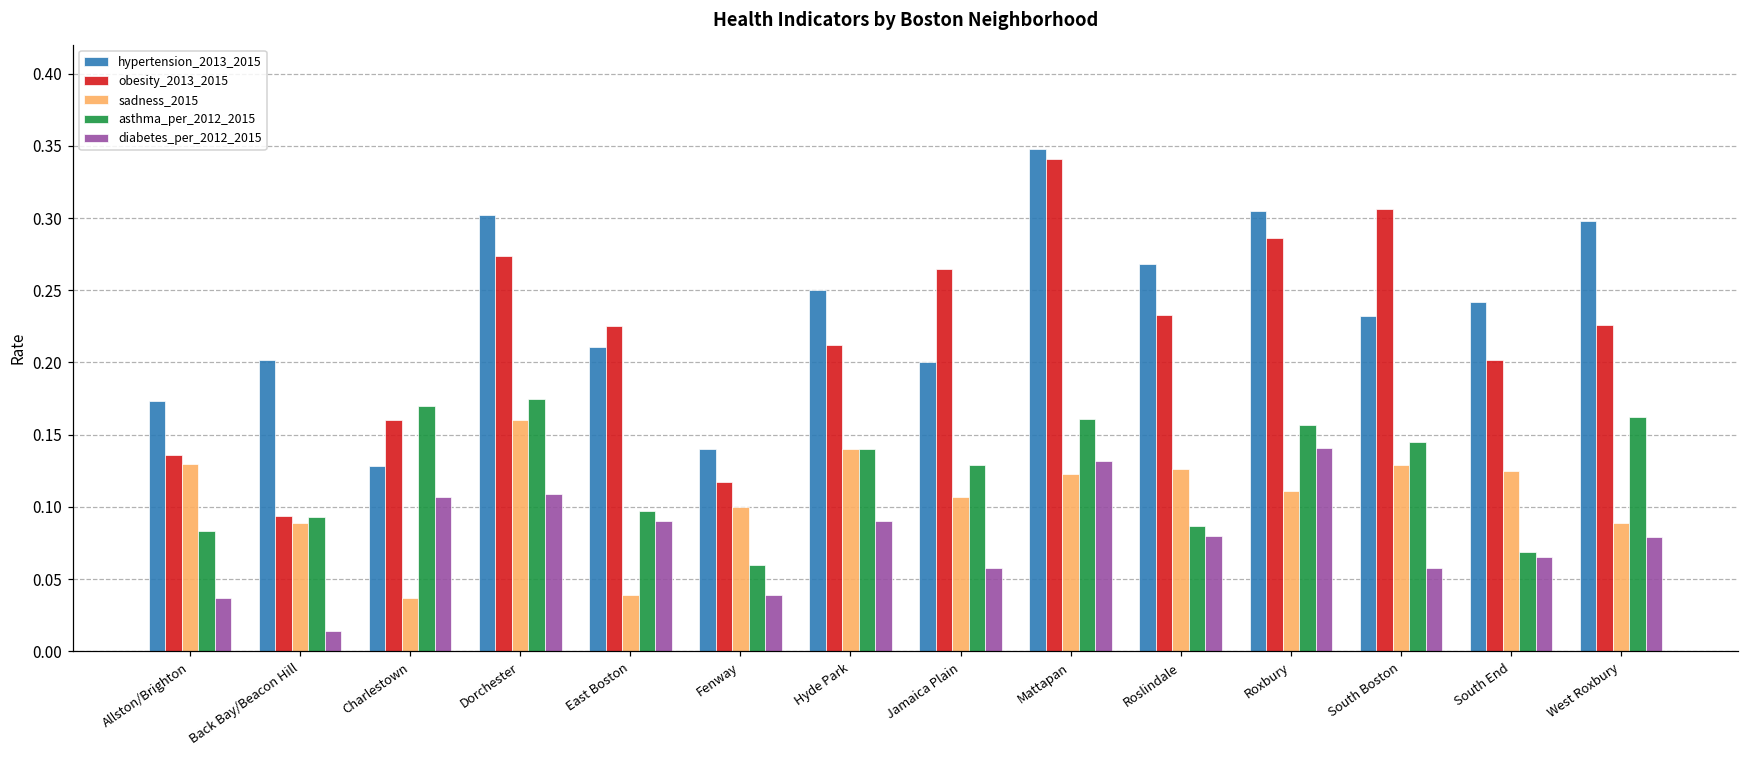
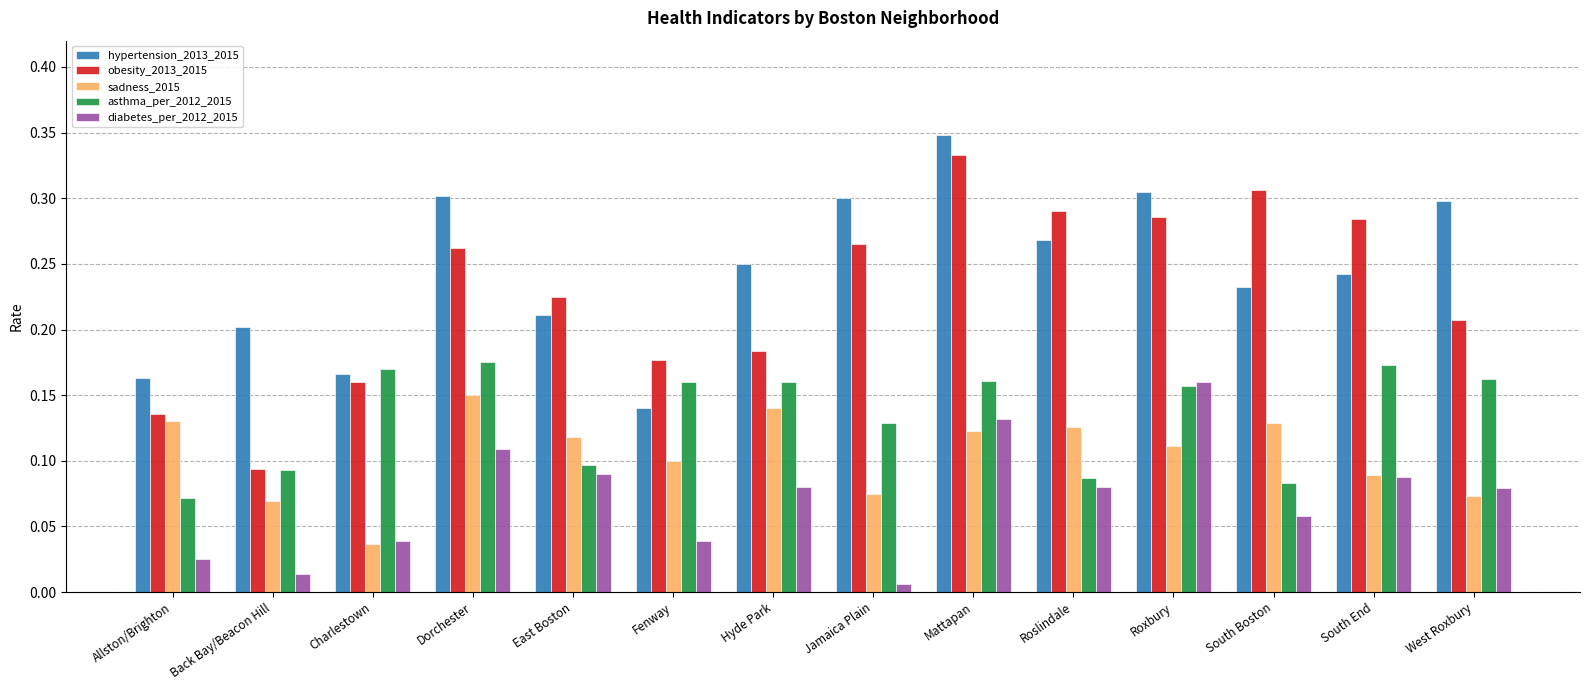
hypertension_2013_2015, Allston/Brighton: 0.173 -> 0.163
asthma_per_2012_2015, Allston/Brighton: 0.083 -> 0.072
diabetes_per_2012_2015, Allston/Brighton: 0.037 -> 0.025
sadness_2015, Back Bay/Beacon Hill: 0.089 -> 0.069
hypertension_2013_2015, Charlestown: 0.128 -> 0.166
diabetes_per_2012_2015, Charlestown: 0.107 -> 0.039
obesity_2013_2015, Dorchester: 0.274 -> 0.262
sadness_2015, Dorchester: 0.16 -> 0.15
sadness_2015, East Boston: 0.039 -> 0.118
obesity_2013_2015, Fenway: 0.117 -> 0.177
asthma_per_2012_2015, Fenway: 0.06 -> 0.16
obesity_2013_2015, Hyde Park: 0.212 -> 0.184
asthma_per_2012_2015, Hyde Park: 0.14 -> 0.16
diabetes_per_2012_2015, Hyde Park: 0.09 -> 0.08
hypertension_2013_2015, Jamaica Plain: 0.2 -> 0.3
sadness_2015, Jamaica Plain: 0.107 -> 0.075
diabetes_per_2012_2015, Jamaica Plain: 0.058 -> 0.006
obesity_2013_2015, Mattapan: 0.341 -> 0.333
obesity_2013_2015, Roslindale: 0.233 -> 0.290
diabetes_per_2012_2015, Roxbury: 0.141 -> 0.160
asthma_per_2012_2015, South Boston: 0.145 -> 0.083
obesity_2013_2015, South End: 0.202 -> 0.284
sadness_2015, South End: 0.125 -> 0.089
asthma_per_2012_2015, South End: 0.069 -> 0.173
diabetes_per_2012_2015, South End: 0.065 -> 0.088
obesity_2013_2015, West Roxbury: 0.226 -> 0.207
sadness_2015, West Roxbury: 0.089 -> 0.073
